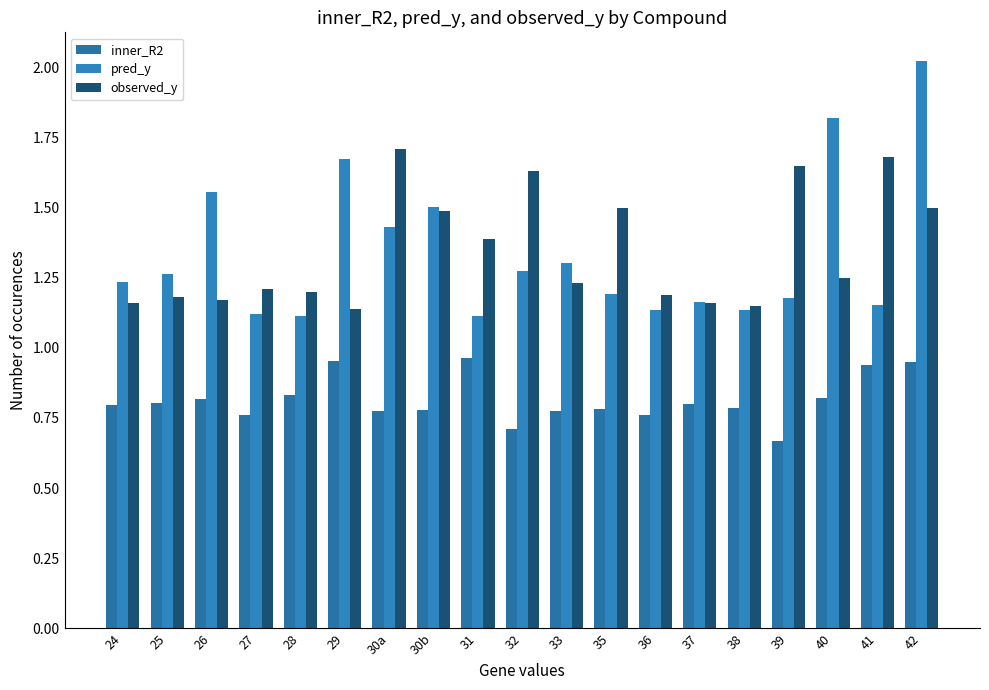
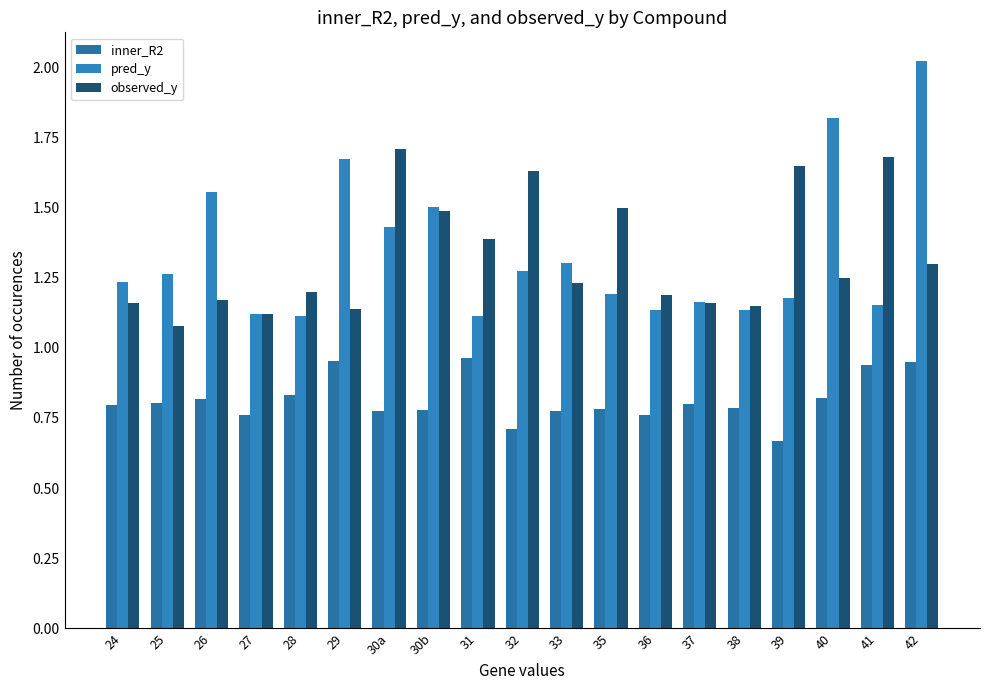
observed_y, 25: 1.18 -> 1.08
observed_y, 27: 1.21 -> 1.12
observed_y, 42: 1.5 -> 1.3
